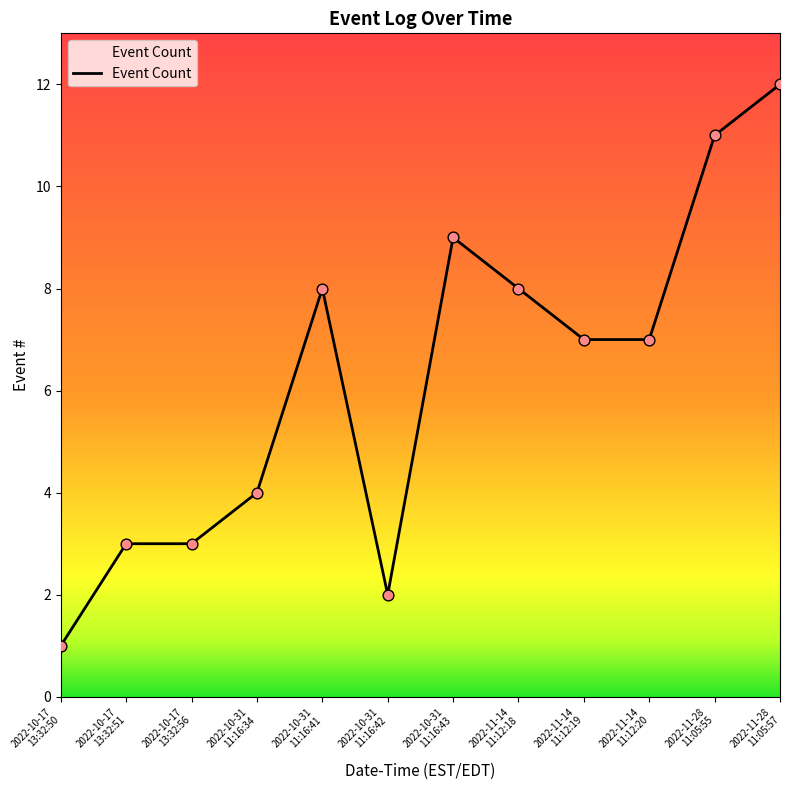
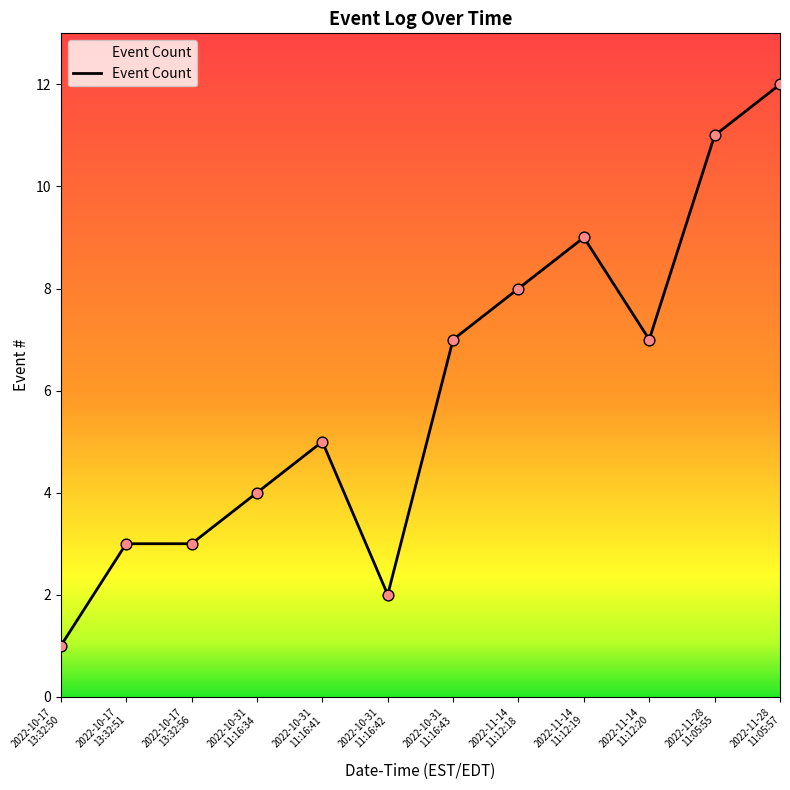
2022-10-31 11:16:41: 8 -> 5
2022-10-31 11:16:43: 9 -> 7
2022-11-14 11:12:19: 7 -> 9
